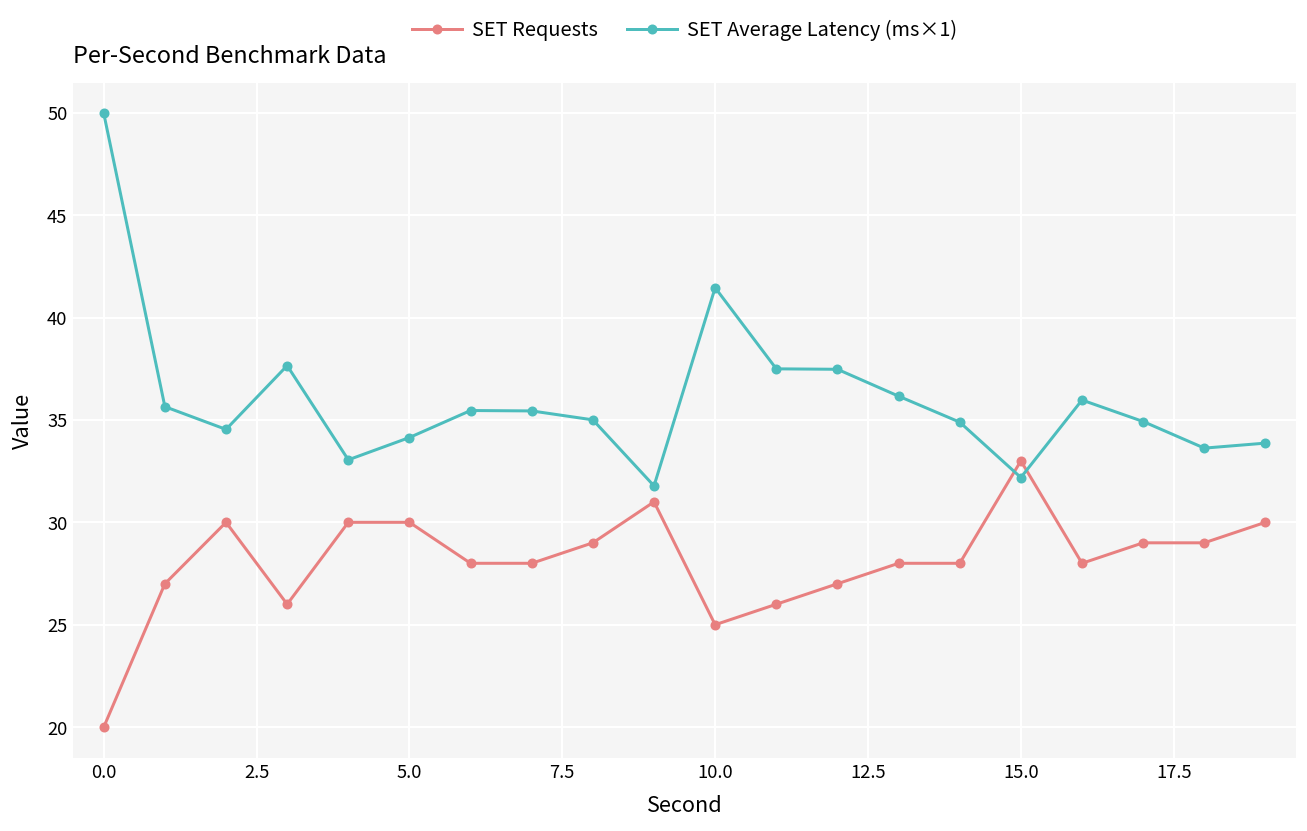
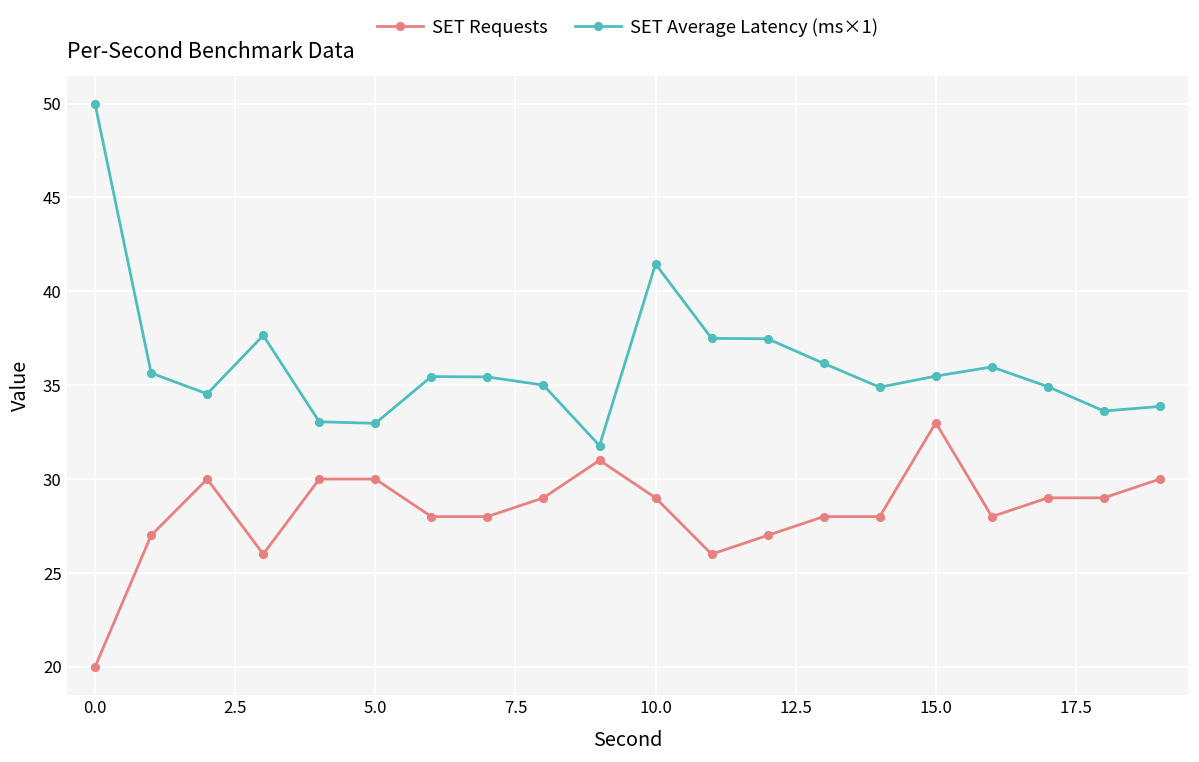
SET Average Latency (ms×1), 5.0: 34.1 -> 33.0
SET Requests, 10.0: 25 -> 29
SET Average Latency (ms×1), 15.0: 32.2 -> 35.5
